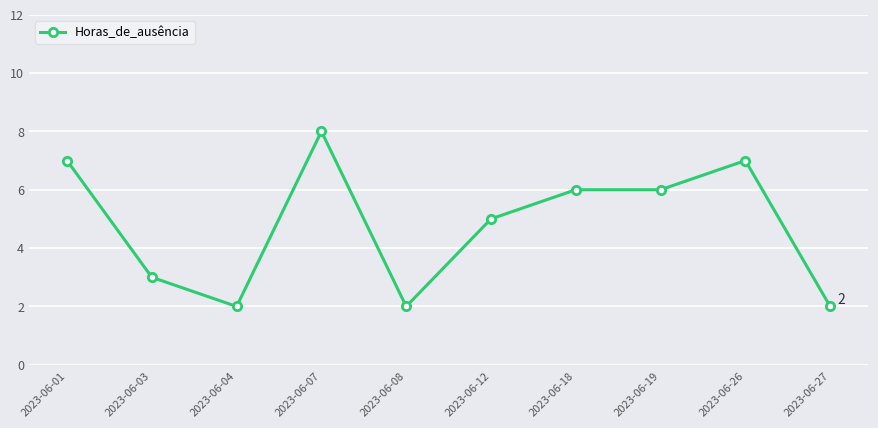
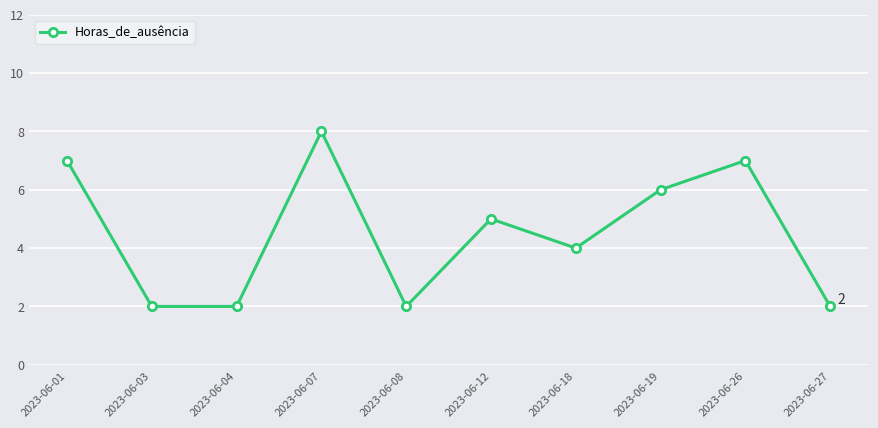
2023-06-03: 3 -> 2
2023-06-18: 6 -> 4
